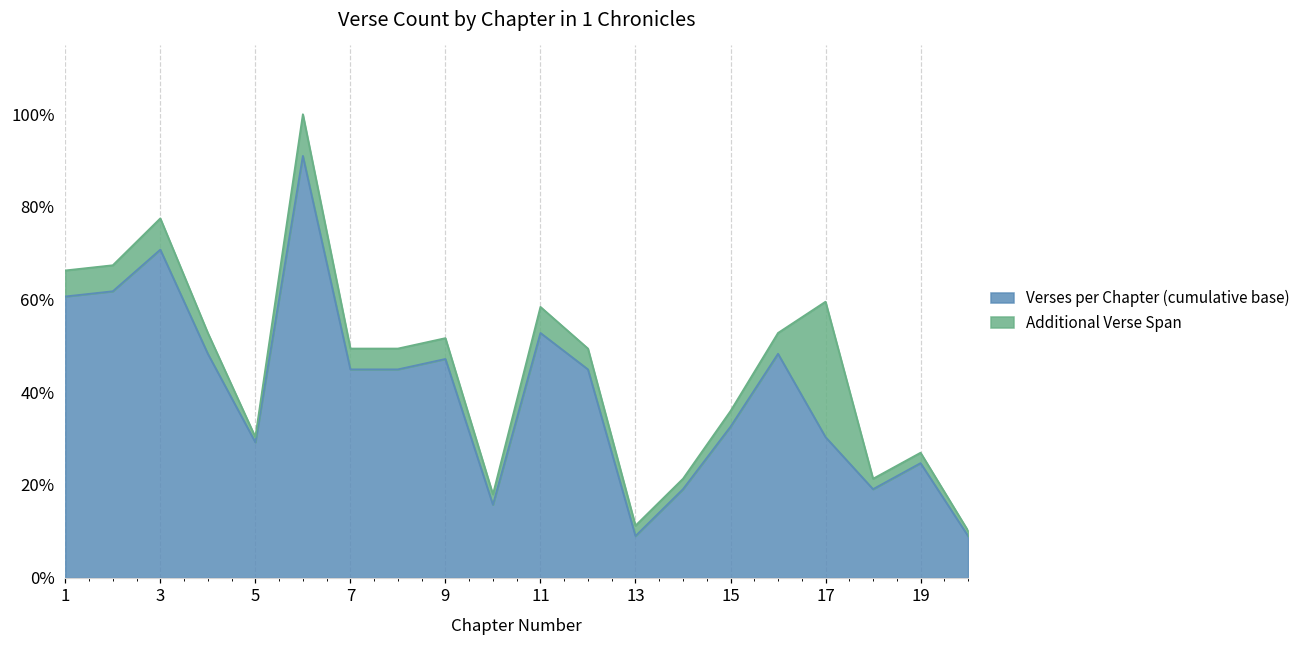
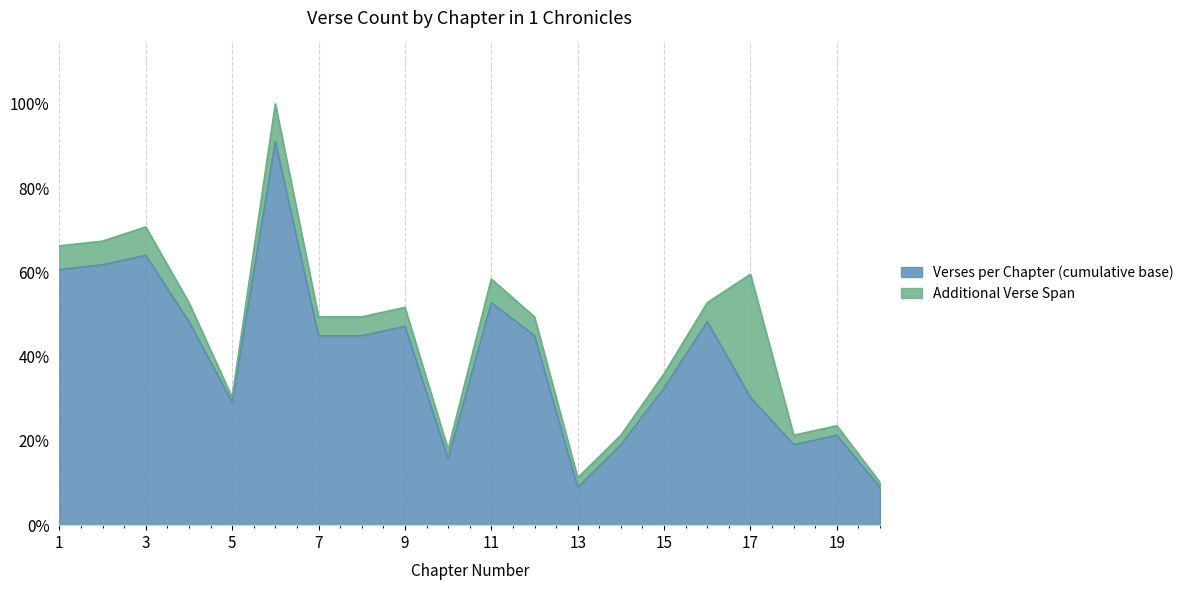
Verses per Chapter (cumulative base), 3: 71% -> 64%
Verses per Chapter (cumulative base), 19: 25% -> 21%
